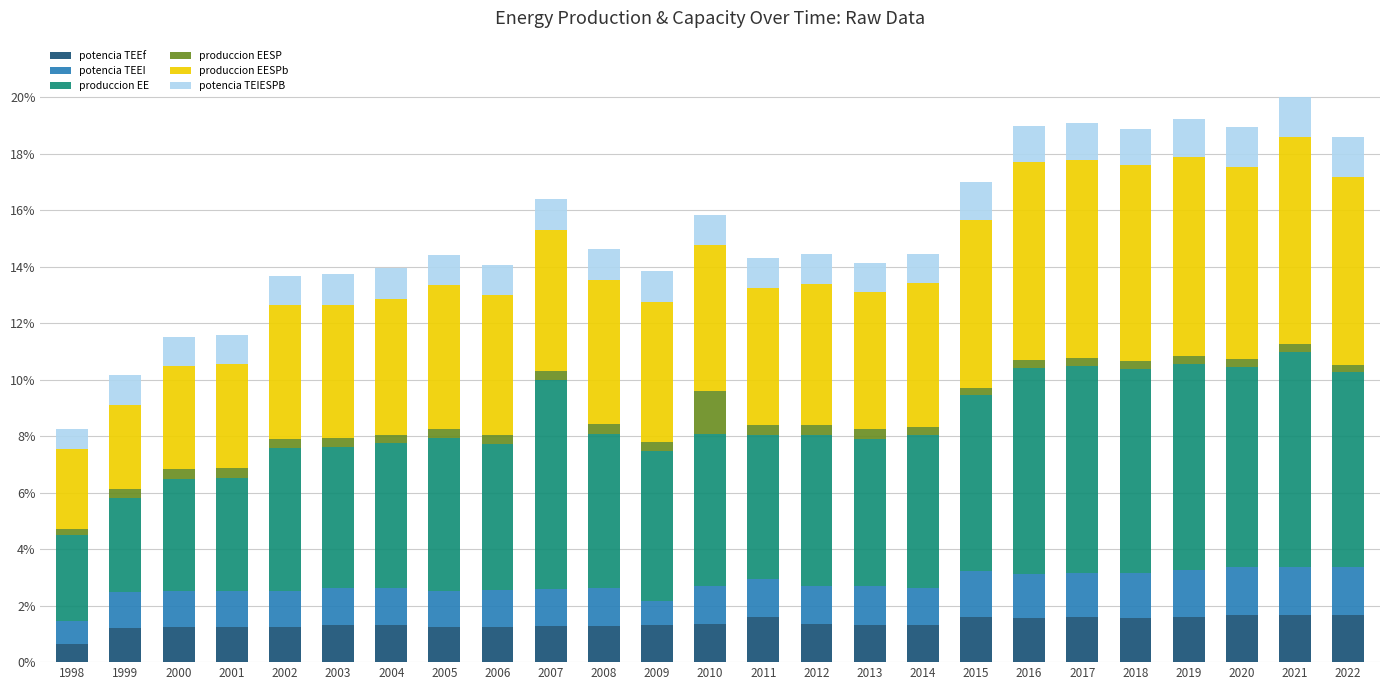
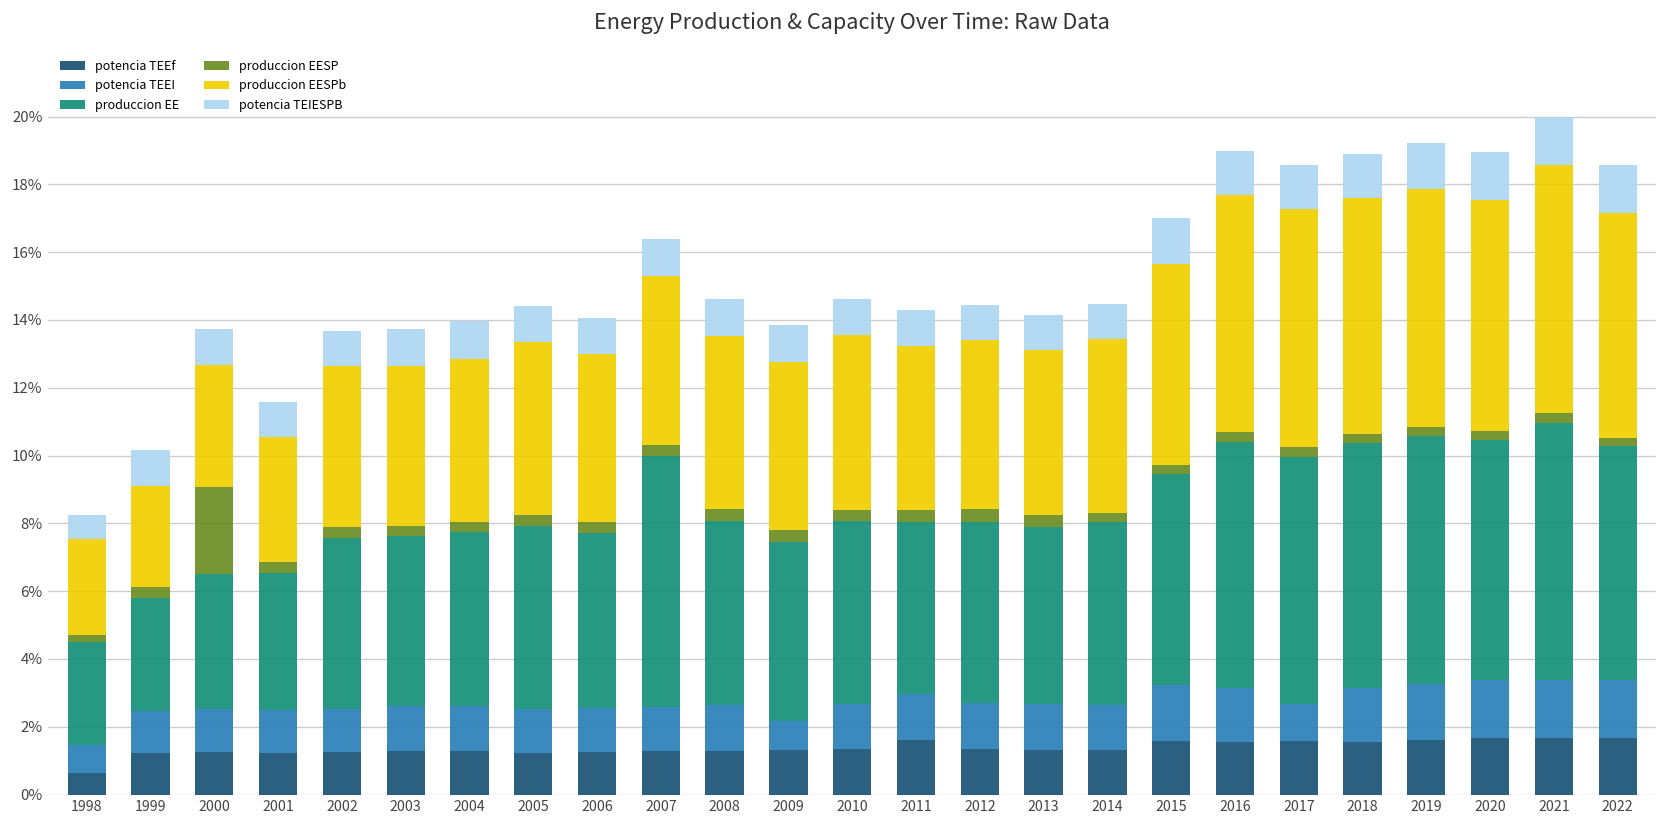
produccion EESP, 2000: 0.4% -> 2.6%
produccion EESP, 2010: 1.5% -> 0.3%
potencia TEEI, 2017: 1.6% -> 1.1%
